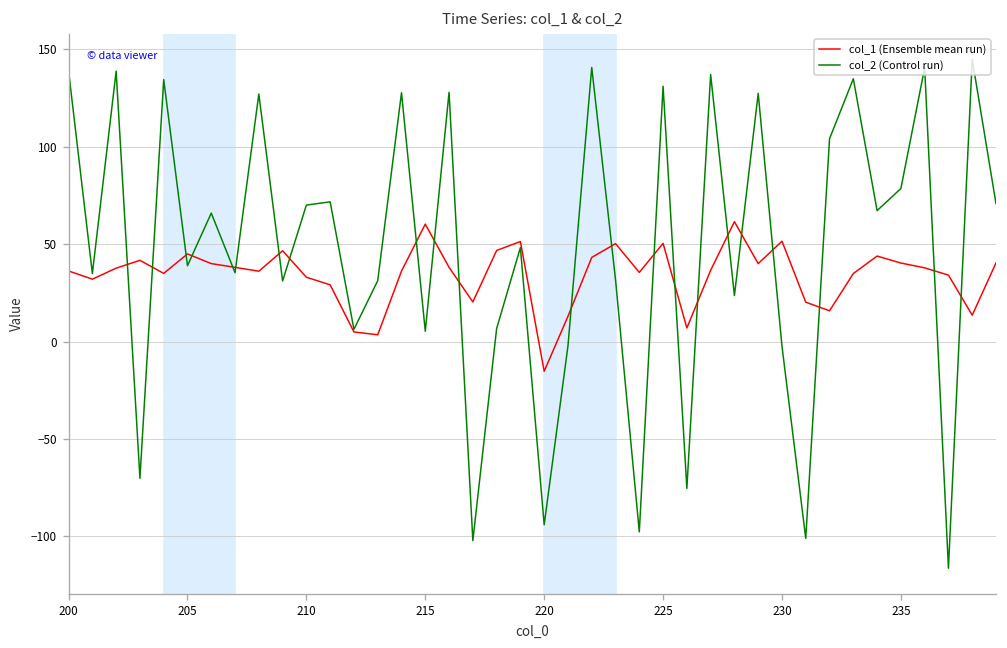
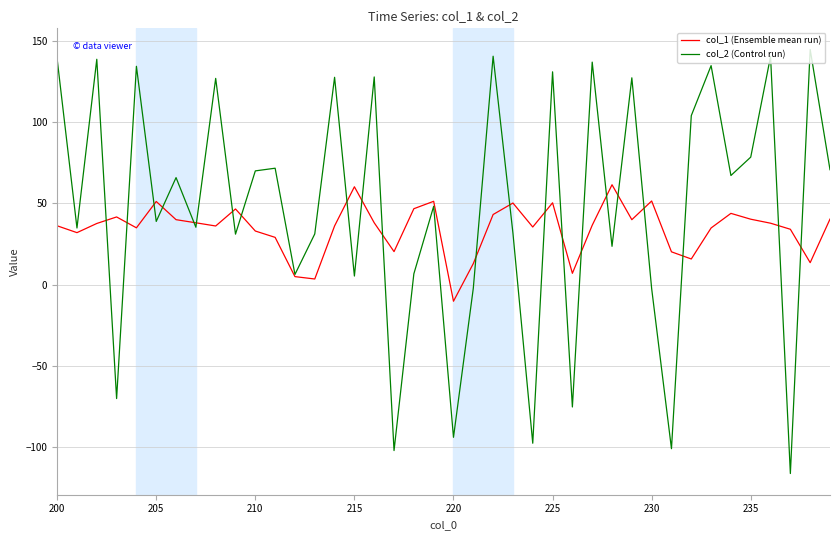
col_1 (Ensemble mean run), 205: 45 -> 51
col_1 (Ensemble mean run), 220: -15 -> -10
